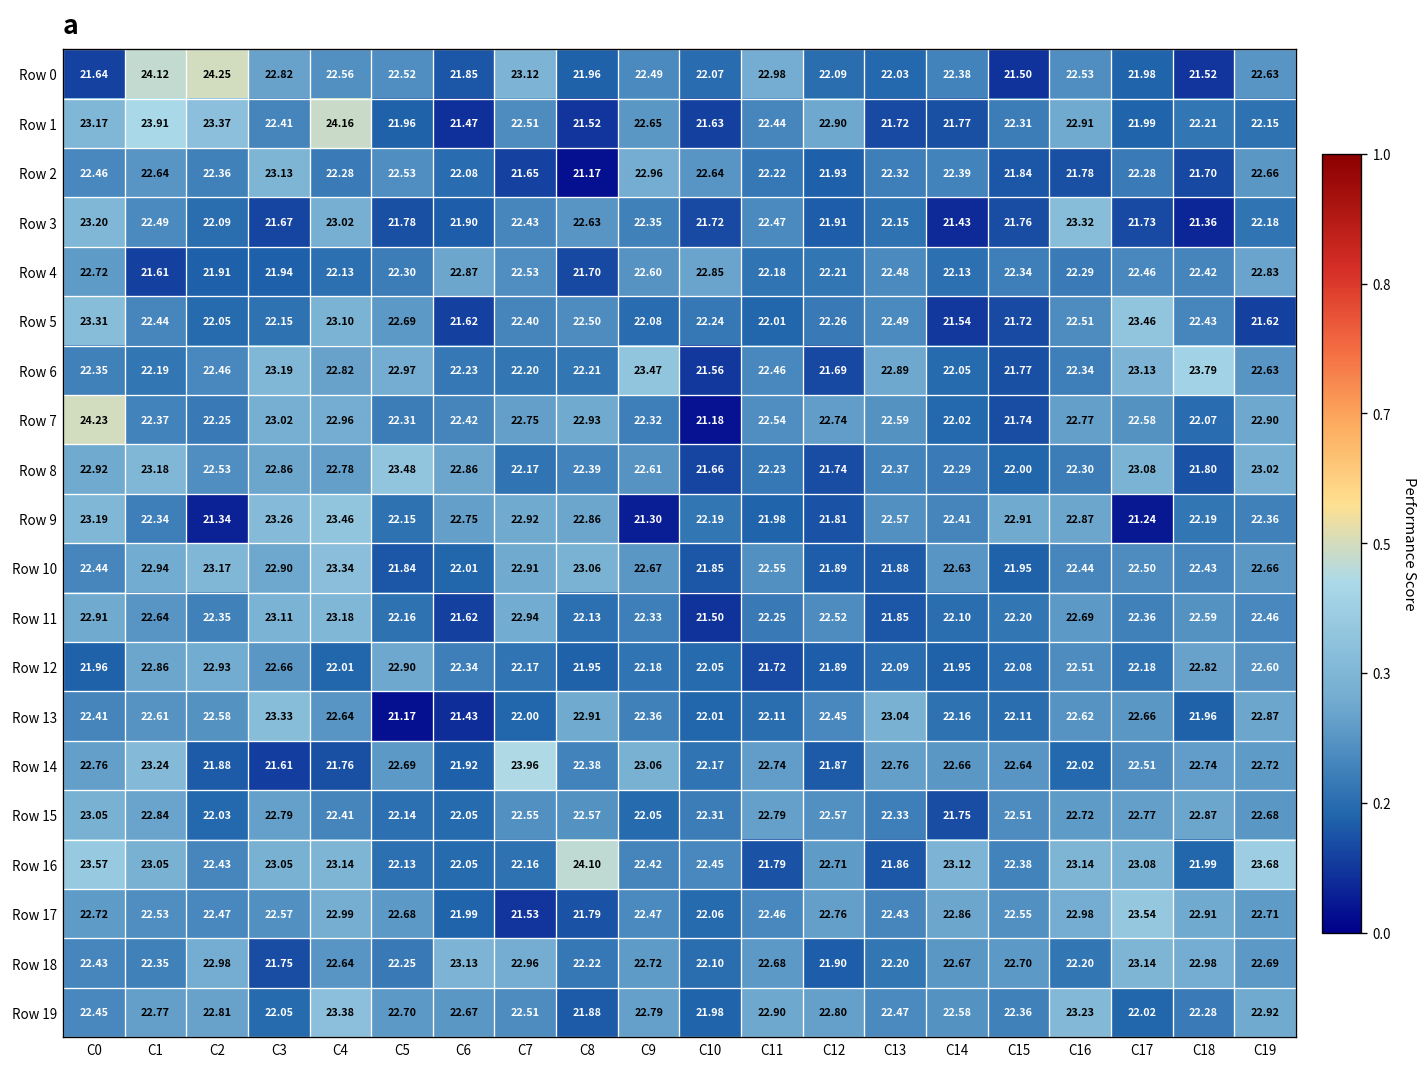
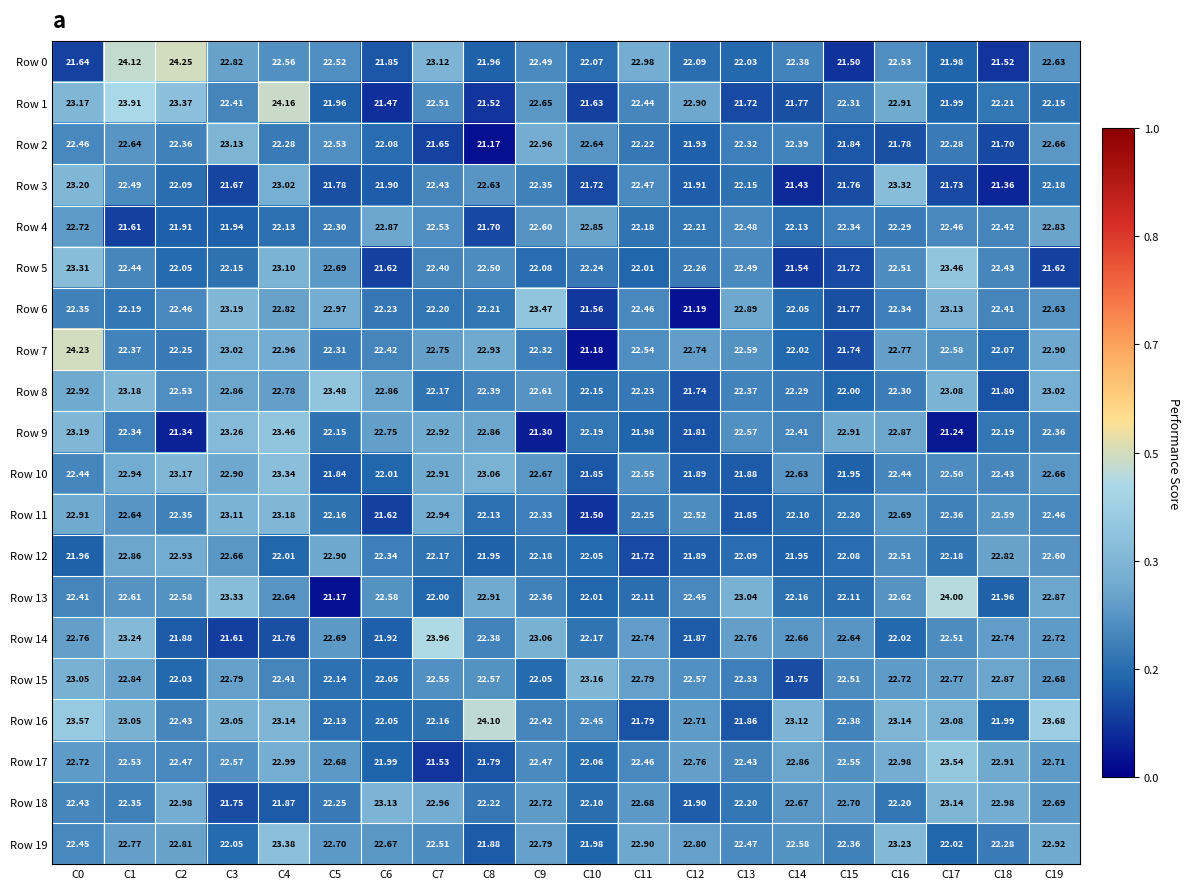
Row 6, C12: 21.69 -> 21.19
Row 6, C18: 23.79 -> 22.41
Row 8, C10: 21.66 -> 22.15
Row 13, C6: 21.43 -> 22.58
Row 13, C17: 22.66 -> 24.00
Row 15, C10: 22.31 -> 23.16
Row 18, C4: 22.64 -> 21.87
